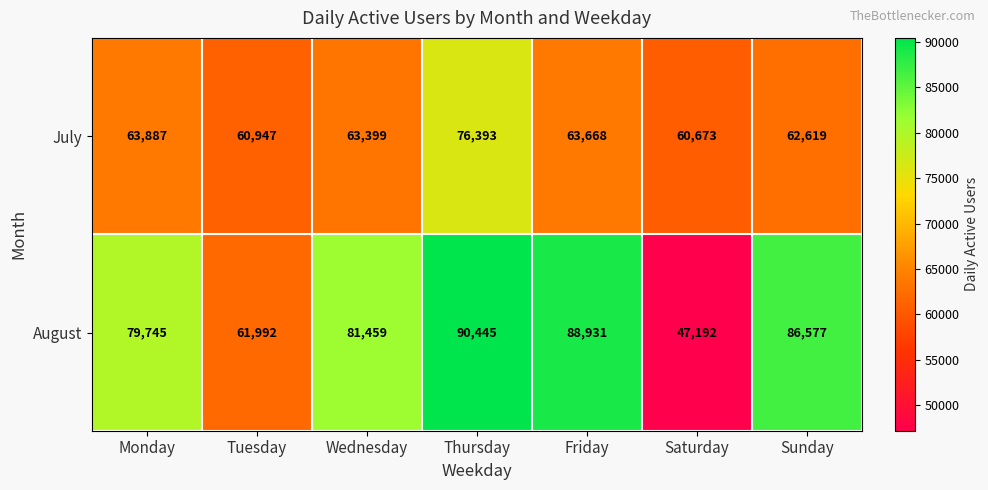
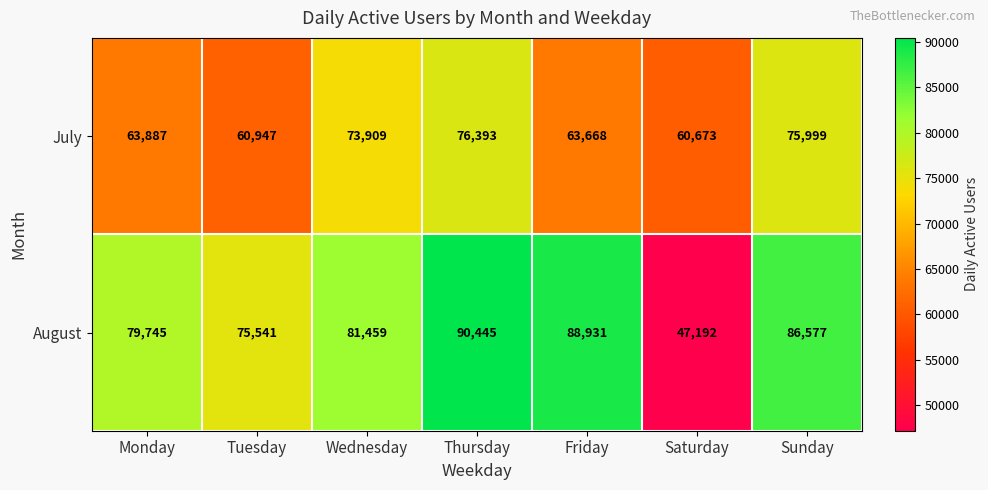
July, Wednesday: 63,399 -> 73,909
July, Sunday: 62,619 -> 75,999
August, Tuesday: 61,992 -> 75,541
